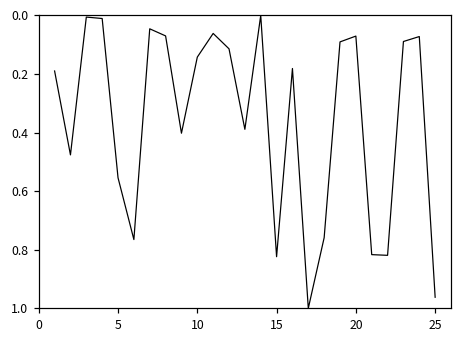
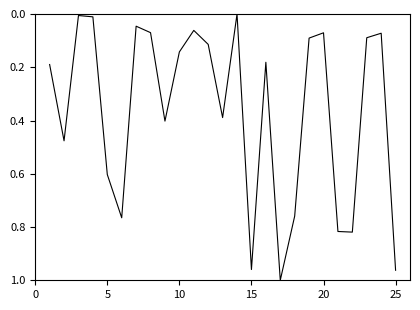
5: 0.55 -> 0.60
15: 0.82 -> 0.96
